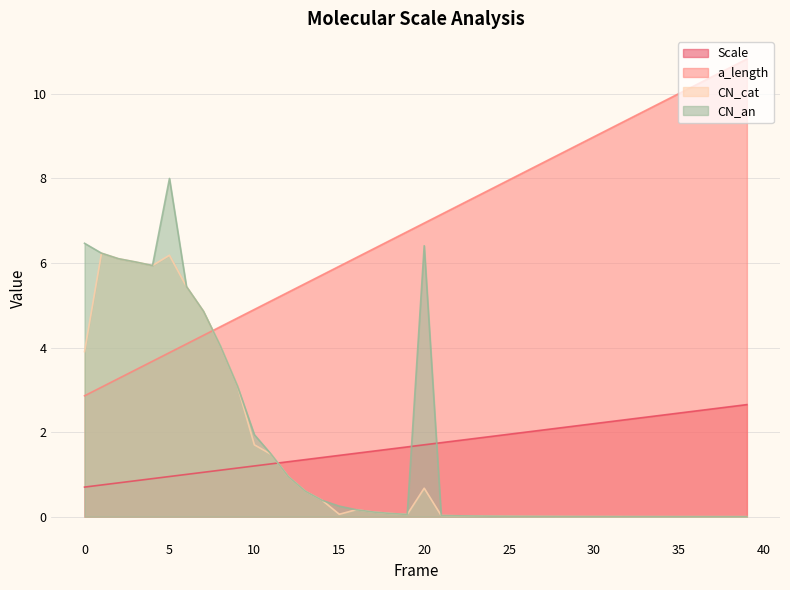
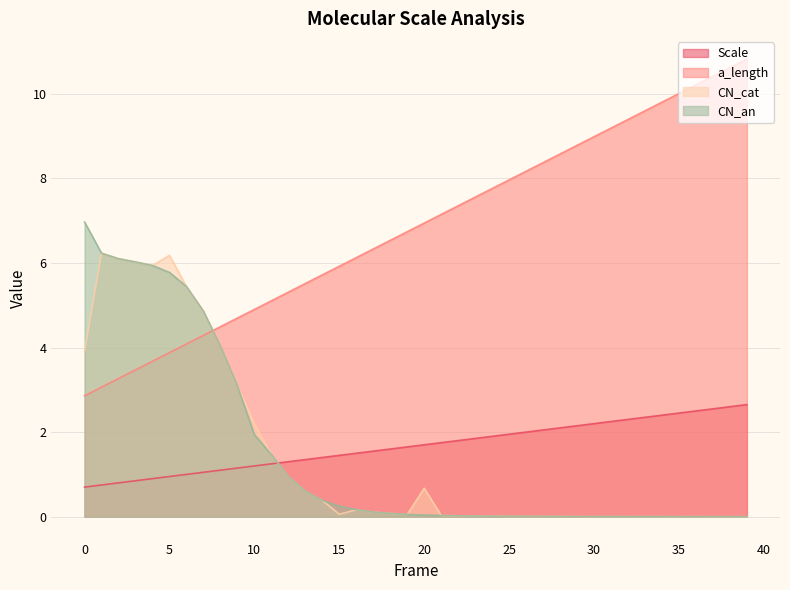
CN_an, 0: 6.5 -> 7.0
CN_an, 5: 8.0 -> 5.8
CN_cat, 10: 1.7 -> 2.2
CN_an, 20: 6.4 -> 0.0
